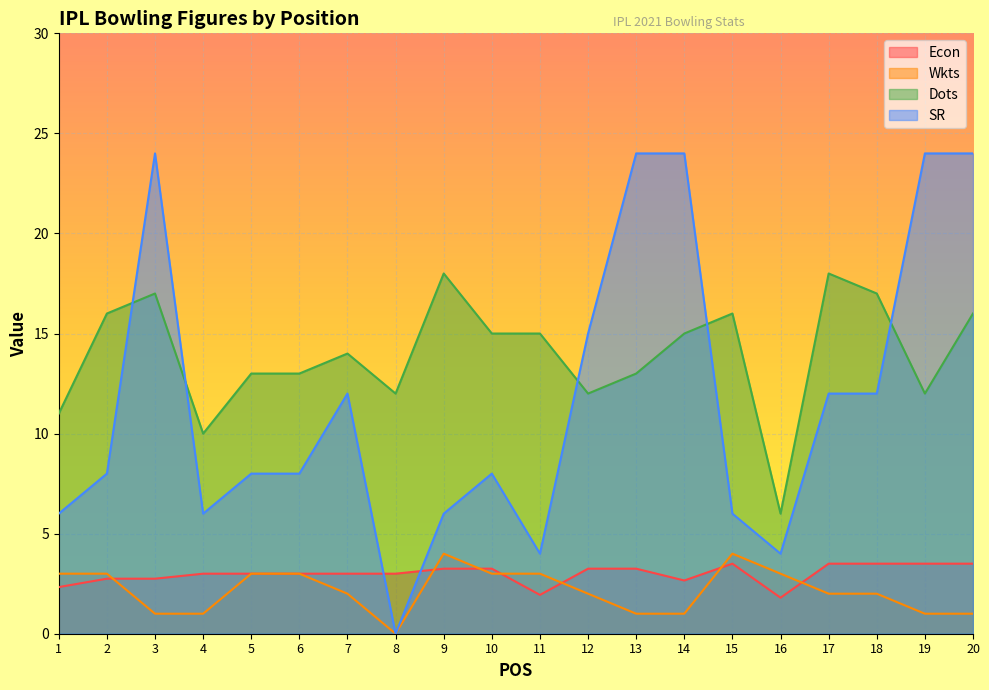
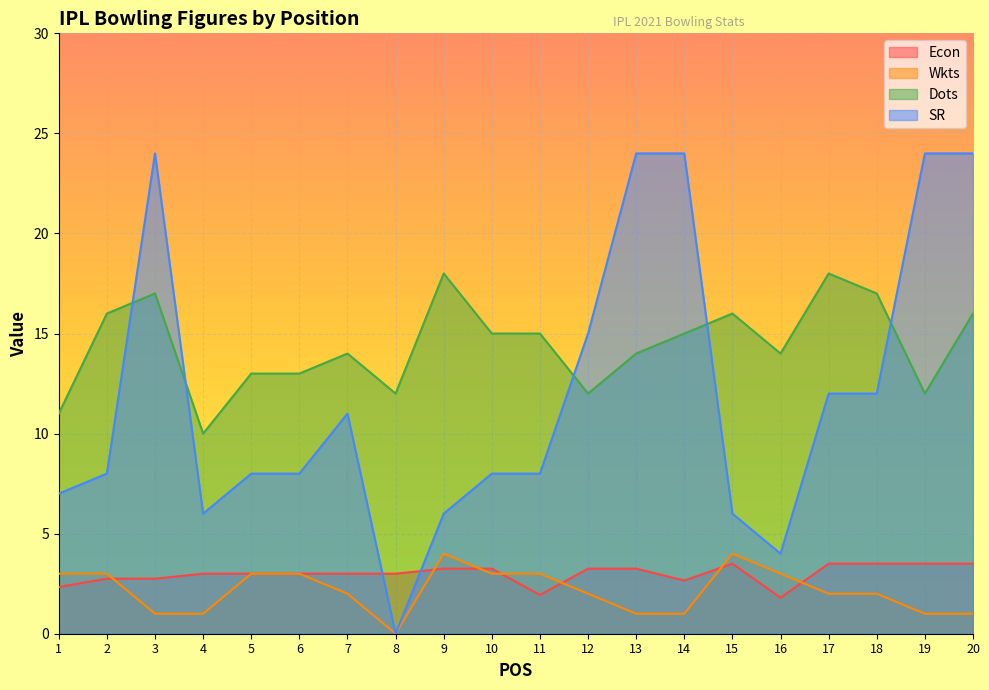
SR, 1: 6 -> 7
SR, 7: 12 -> 11
SR, 11: 4 -> 8
Dots, 13: 13 -> 14
Dots, 16: 6 -> 14
